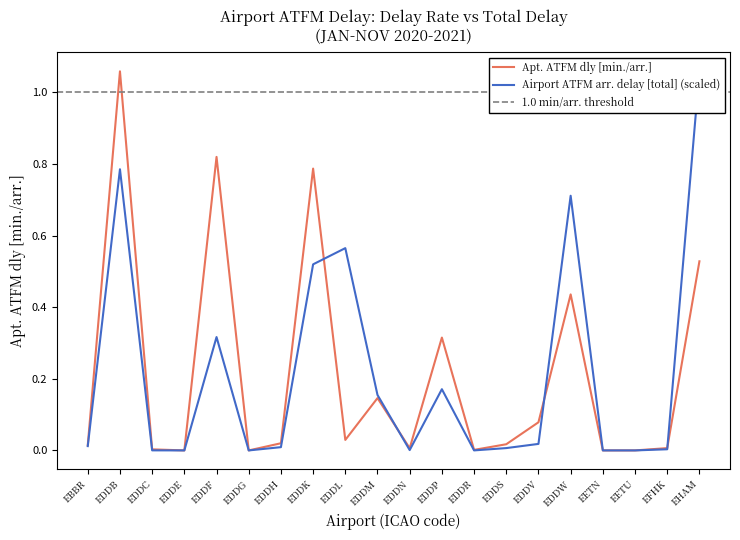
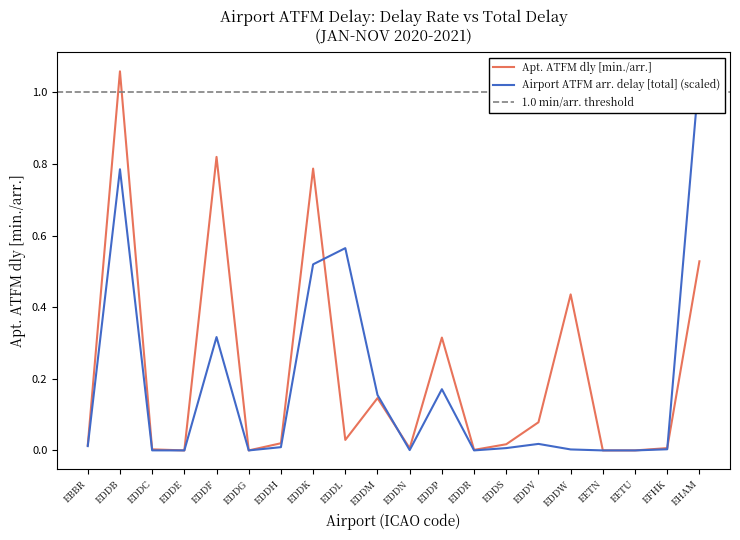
Airport ATFM arr. delay [total] (scaled), EDDW: 0.71 -> 0.00
